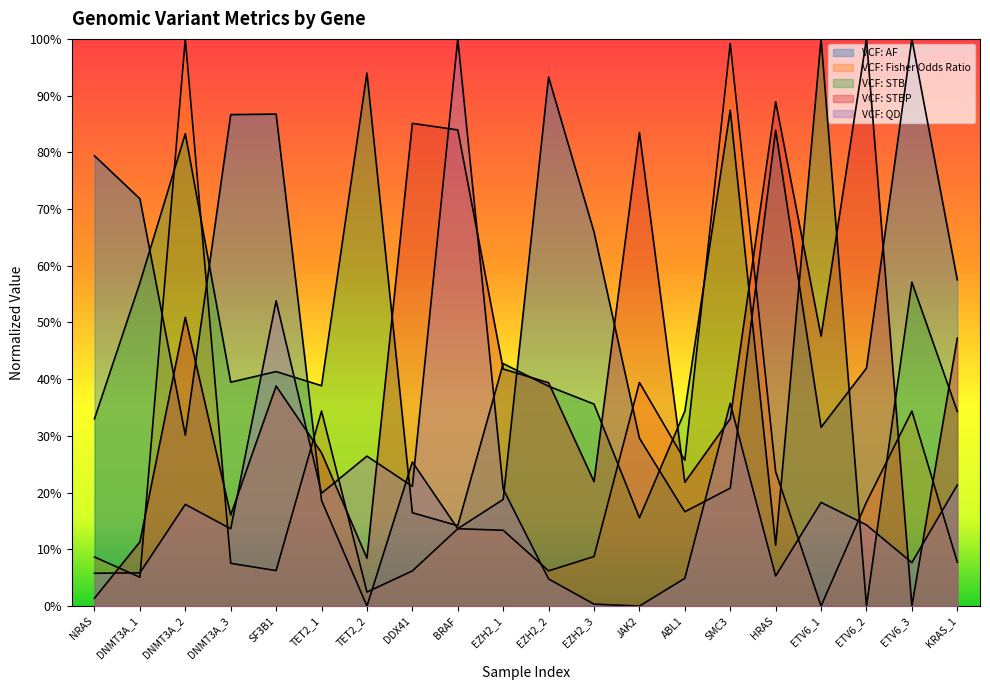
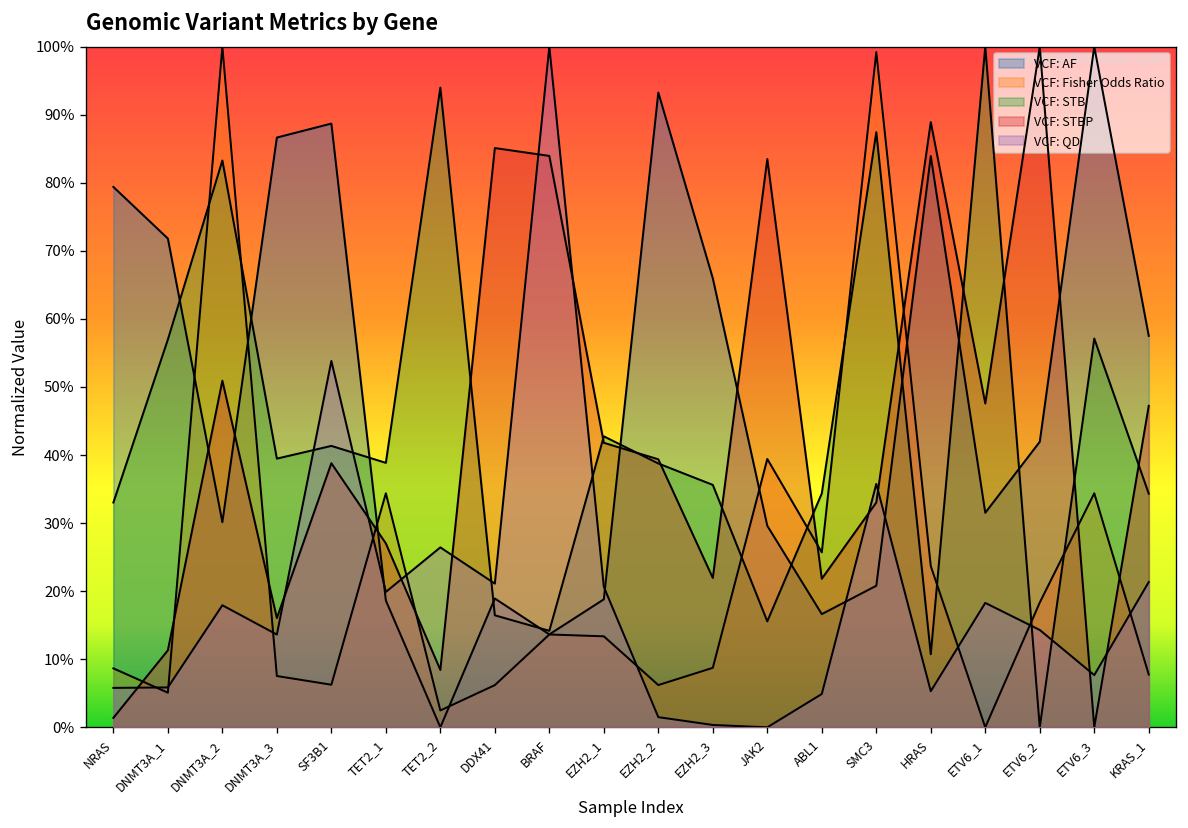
VCF: AF, SF3B1: 87% -> 89%
VCF: AF, DDX41: 25% -> 19%
VCF: QD, EZH2_2: 5% -> 1%
